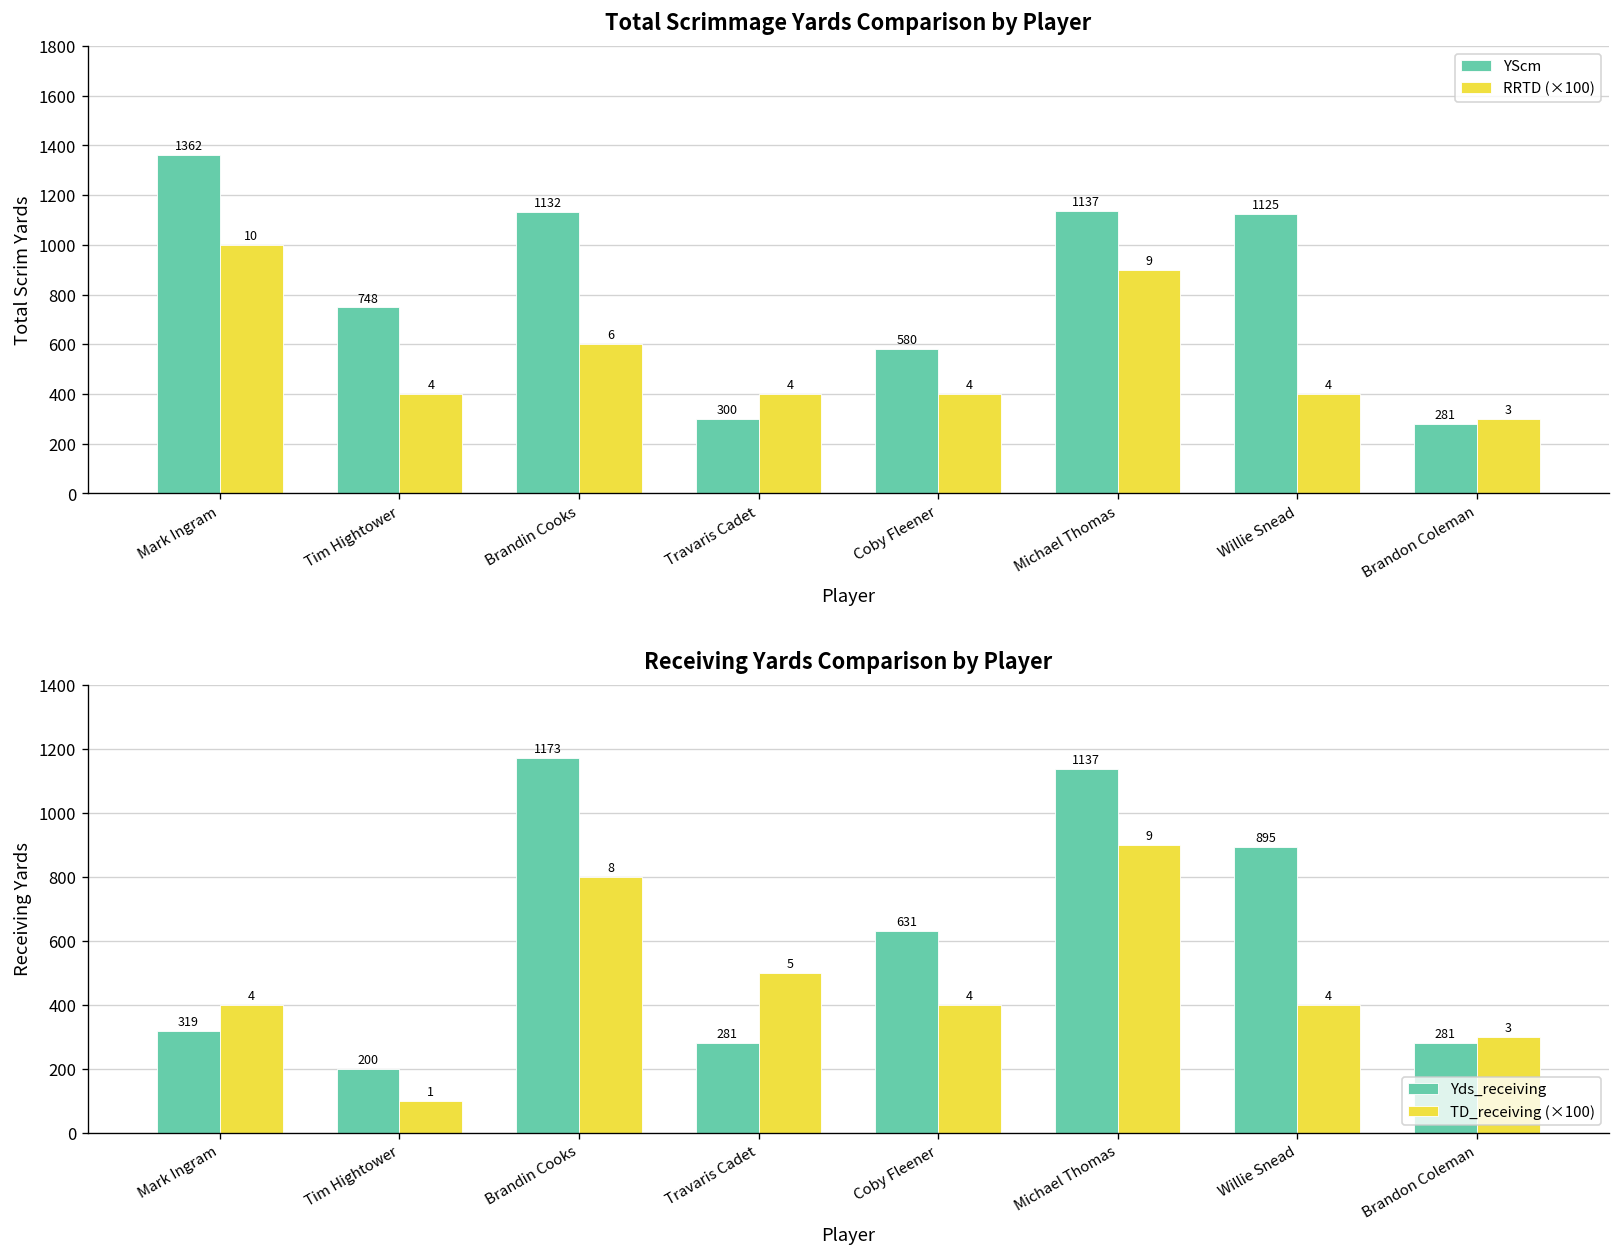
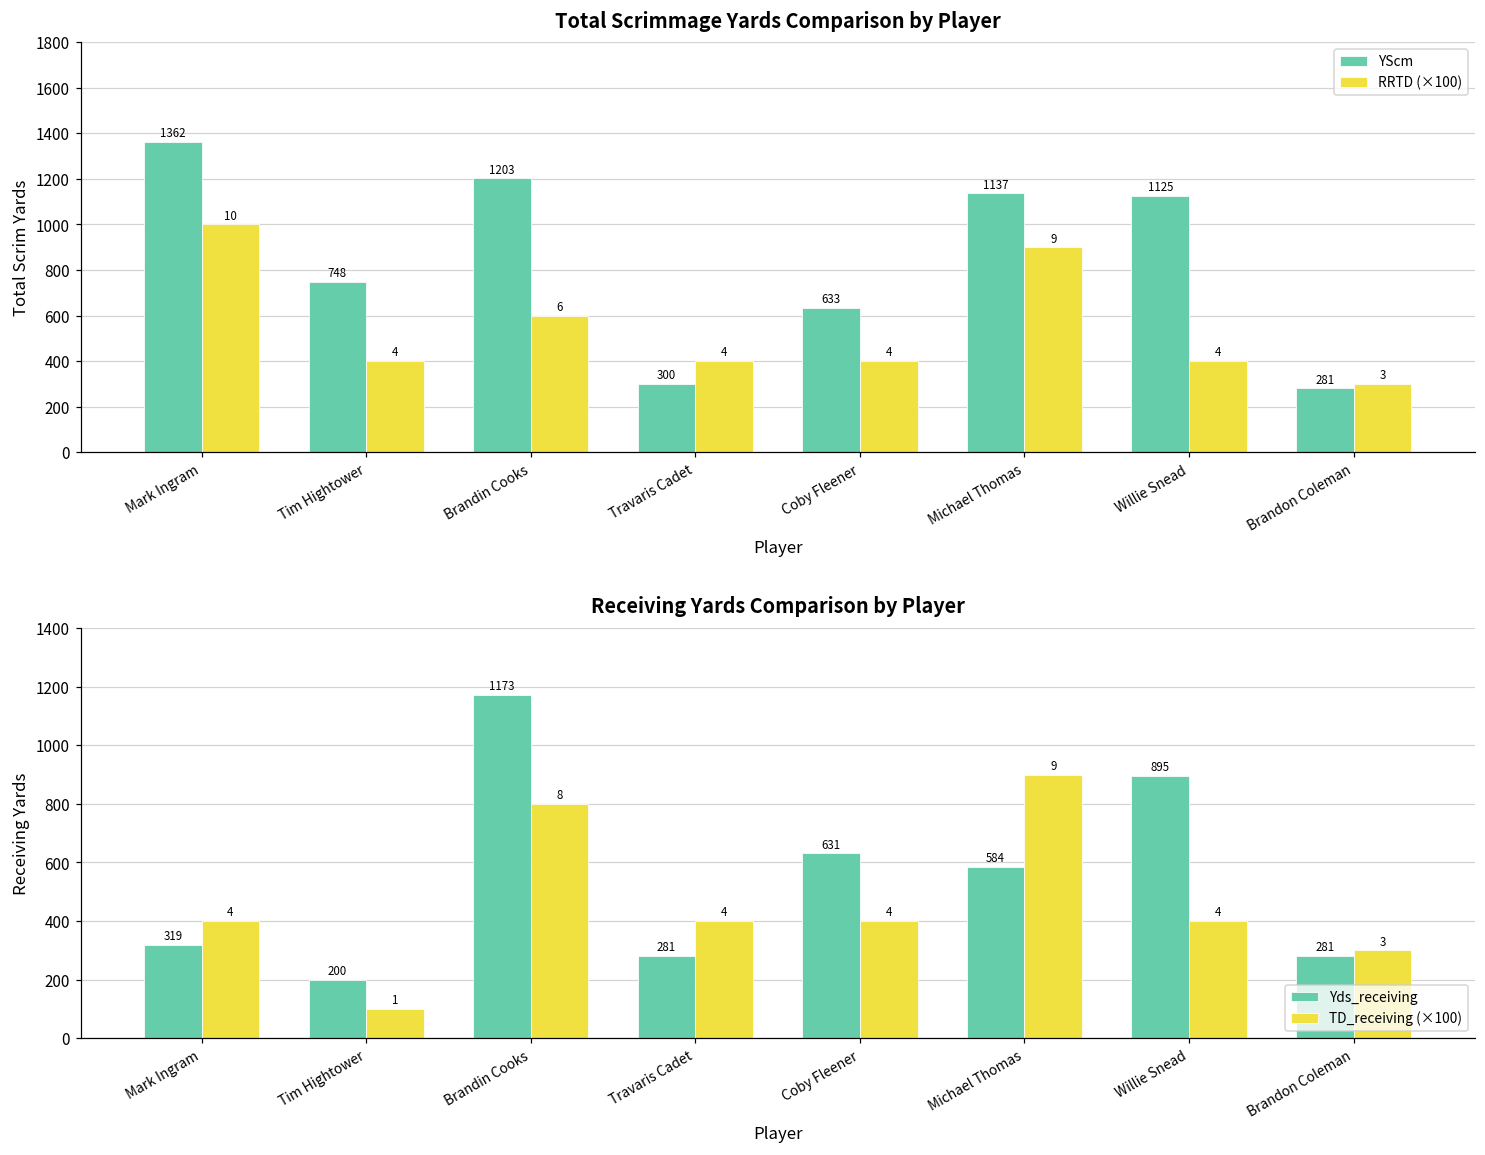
Total Scrimmage Yards Comparison by Player, YScm, Brandin Cooks: 1132 -> 1203
Total Scrimmage Yards Comparison by Player, YScm, Coby Fleener: 580 -> 633
Receiving Yards Comparison by Player, TD_receiving (×100), Travaris Cadet: 5 -> 4
Receiving Yards Comparison by Player, Yds_receiving, Michael Thomas: 1137 -> 584
